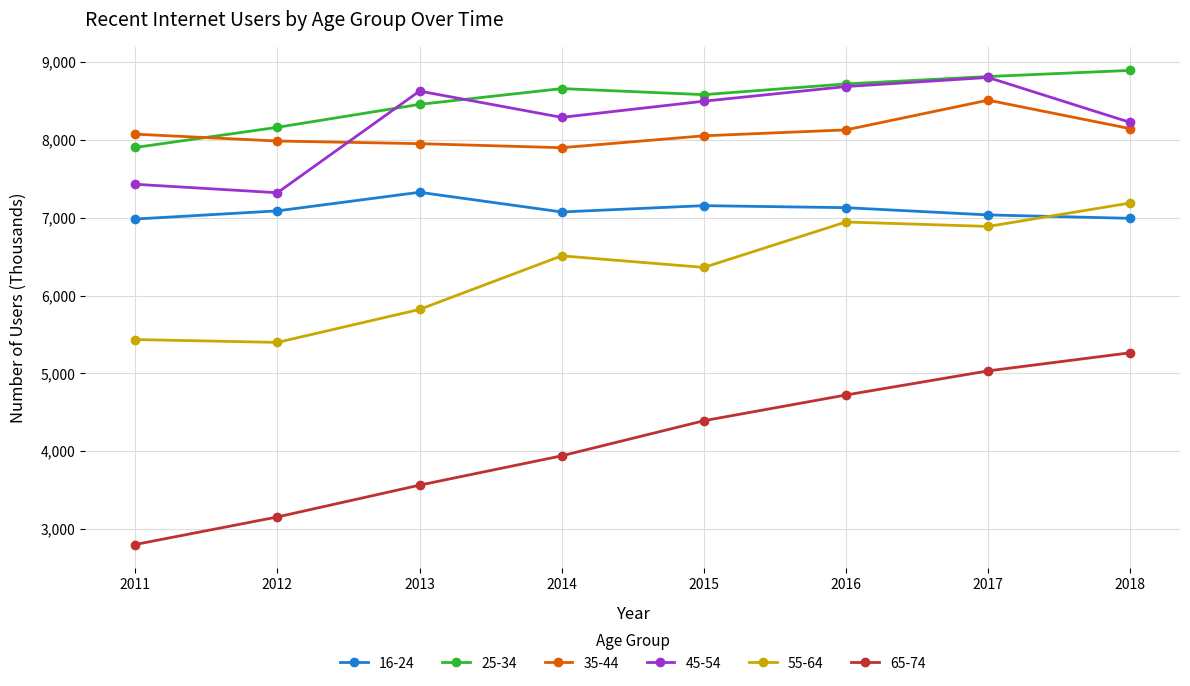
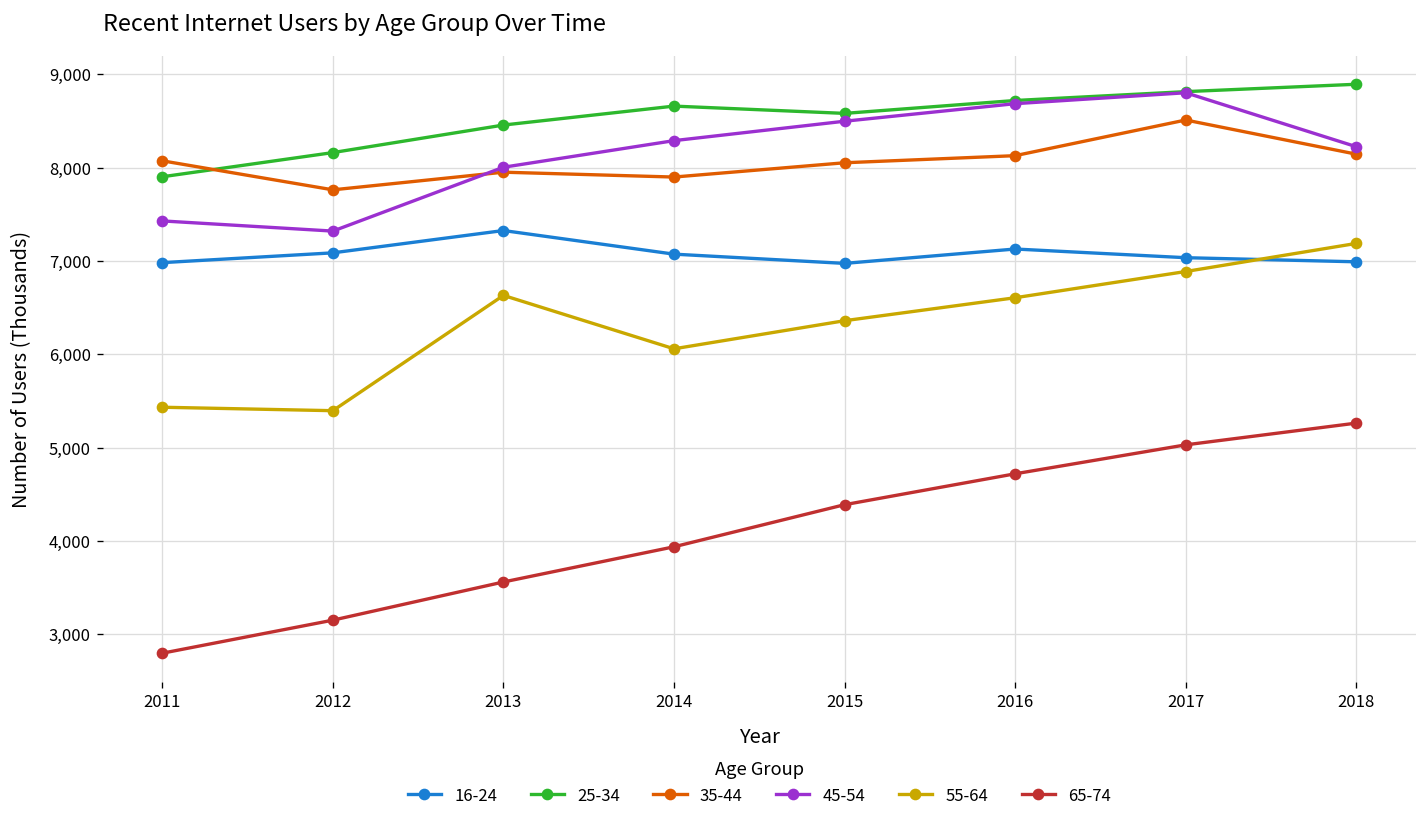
35-44, 2012: 8,000 -> 7,800
45-54, 2013: 8,600 -> 8,000
55-64, 2013: 5,800 -> 6,600
55-64, 2014: 6,500 -> 6,100
16-24, 2015: 7,200 -> 7,000
55-64, 2016: 6,900 -> 6,600
